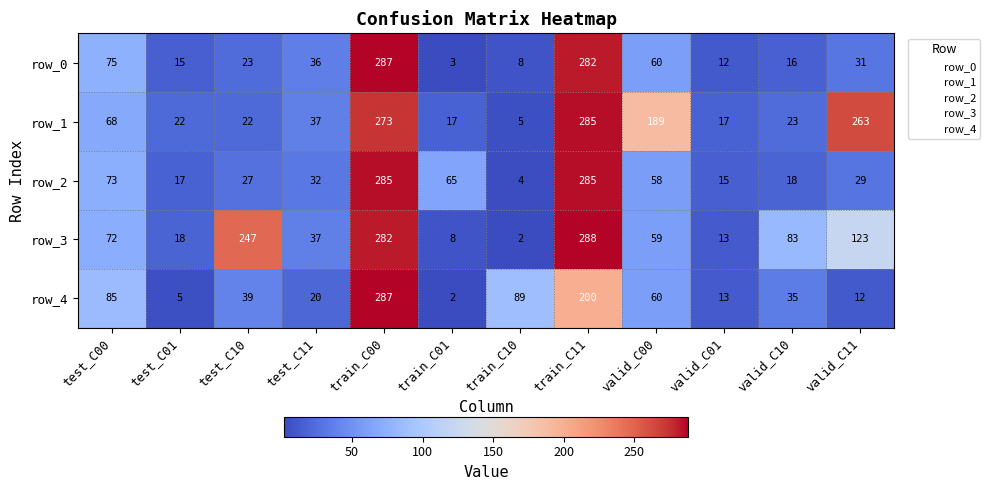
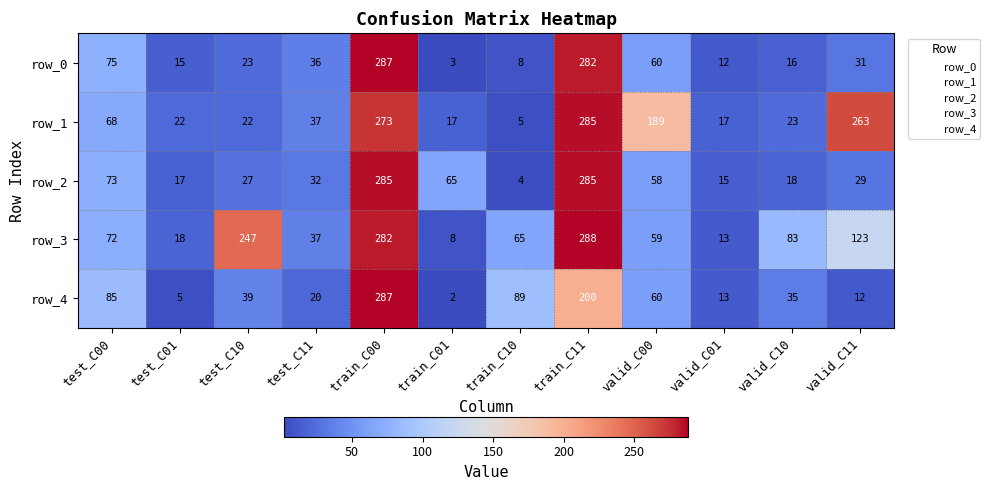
row_3, train_C10: 2 -> 65
